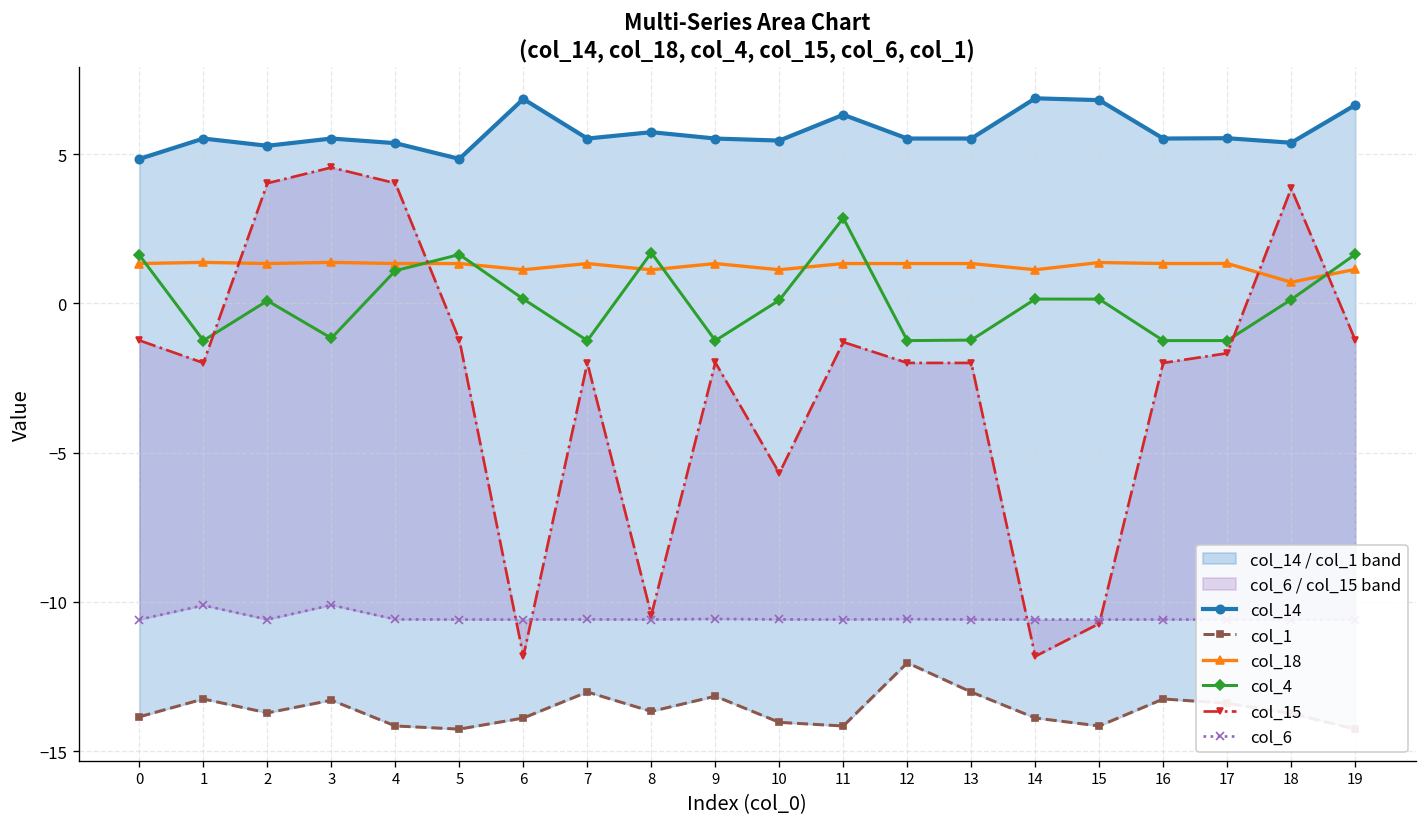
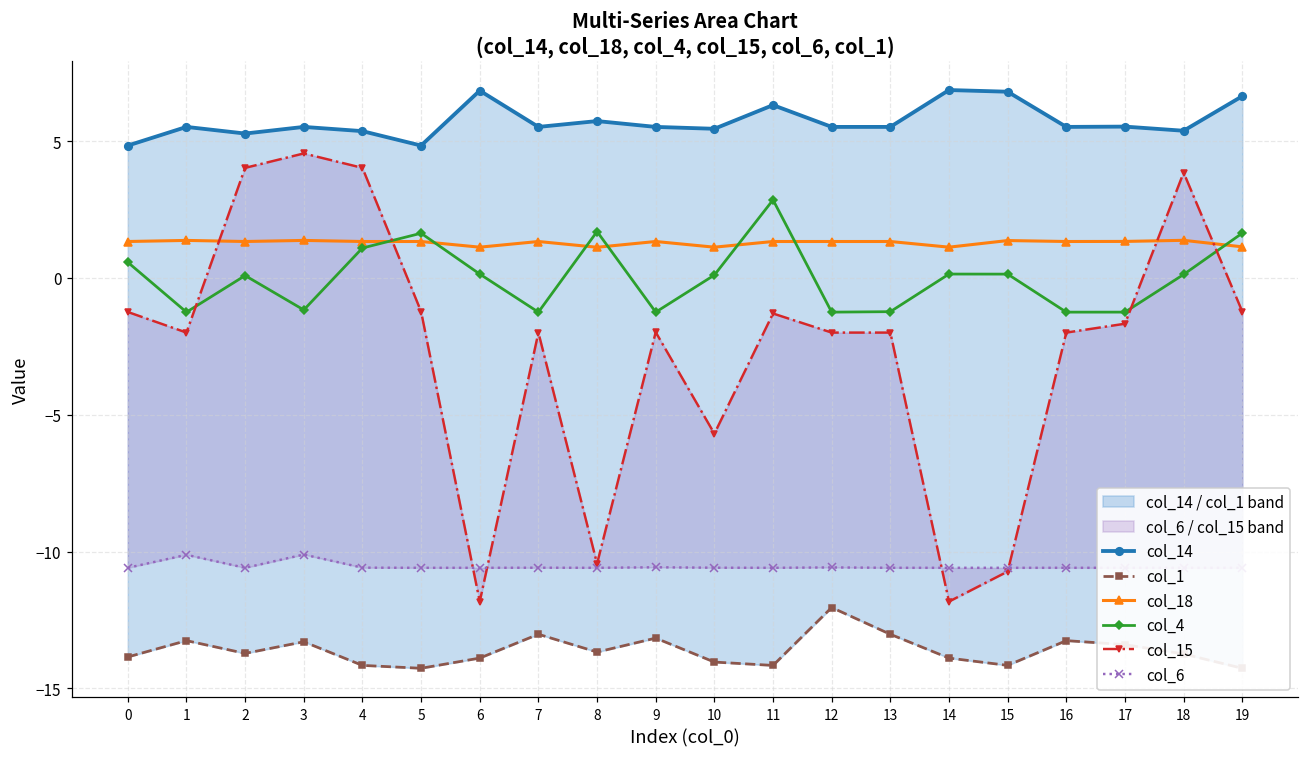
col_4, 0: 1.6 -> 0.6
col_18, 18: 0.7 -> 1.4
